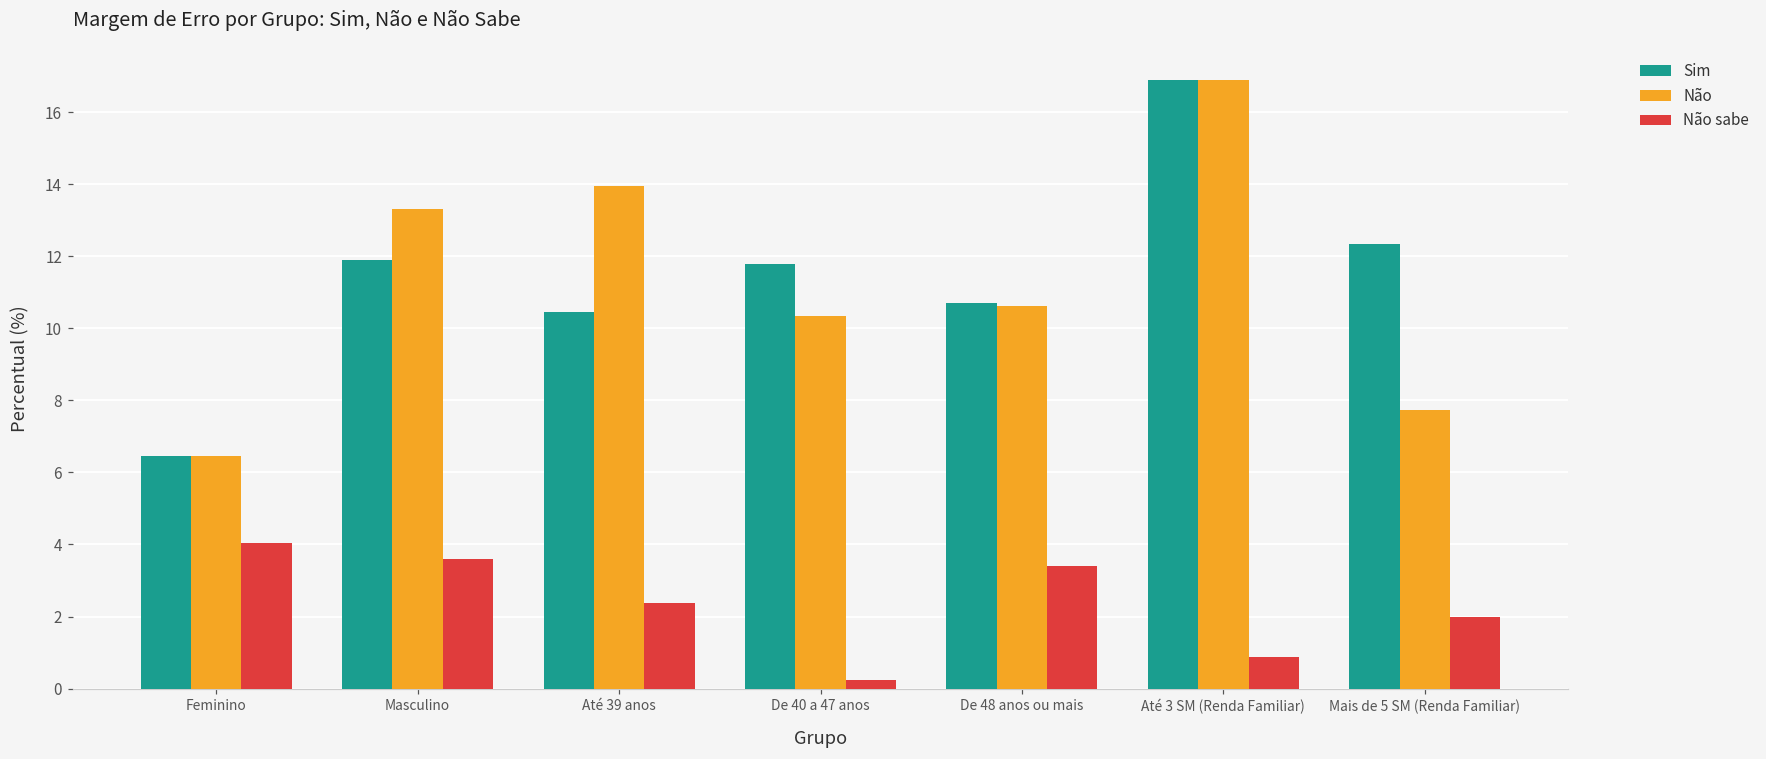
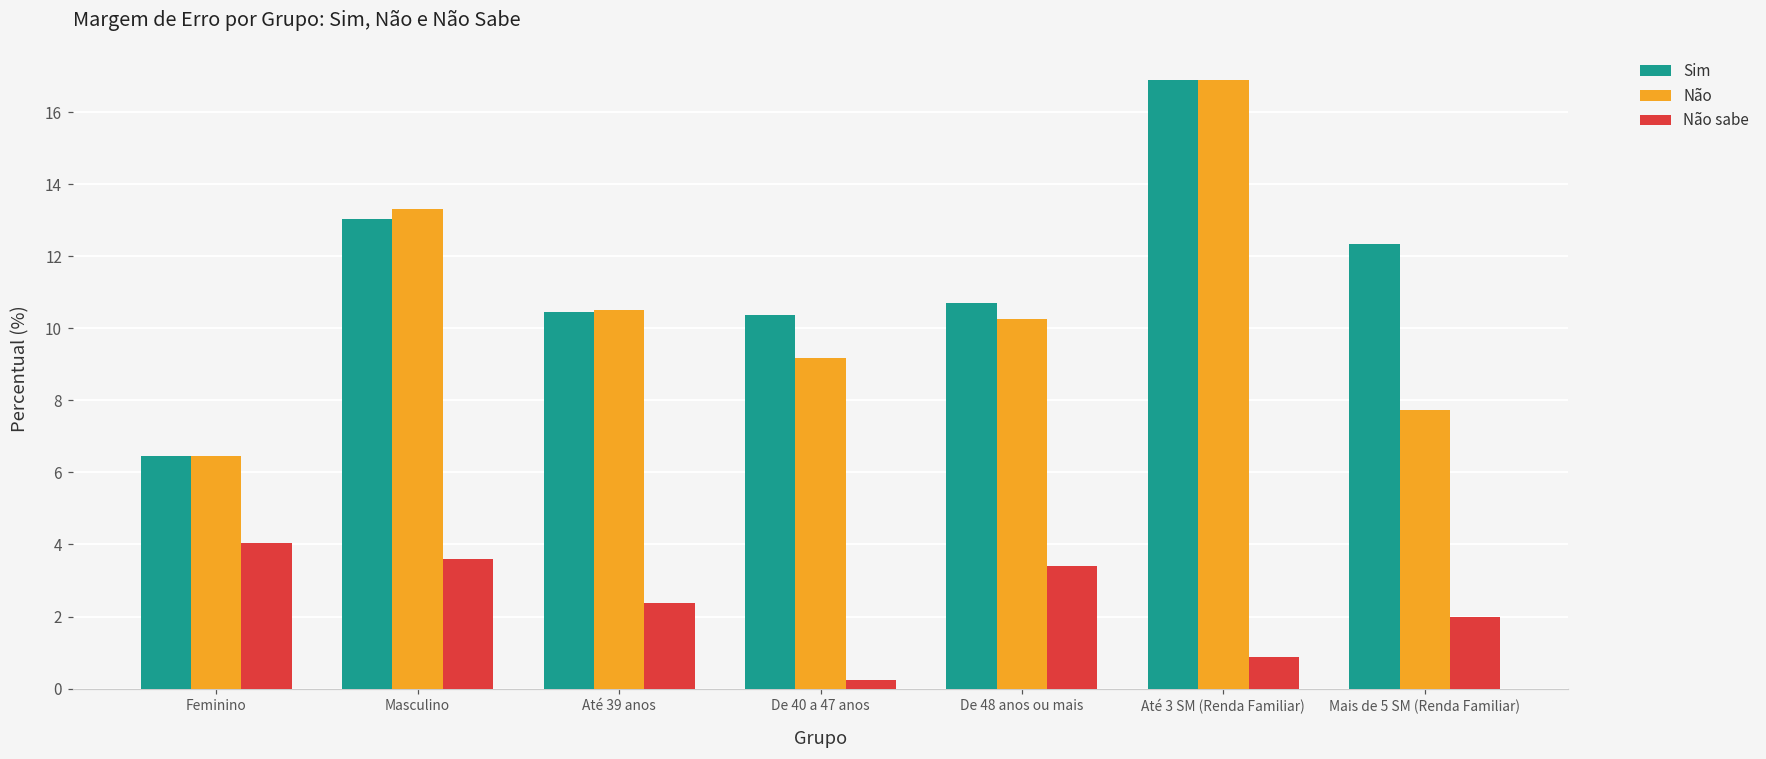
Sim, Masculino: 11.9 -> 13.0
Não, Até 39 anos: 13.9 -> 10.5
Sim, De 40 a 47 anos: 11.8 -> 10.4
Não, De 40 a 47 anos: 10.4 -> 9.2
Não, De 48 anos ou mais: 10.6 -> 10.3
